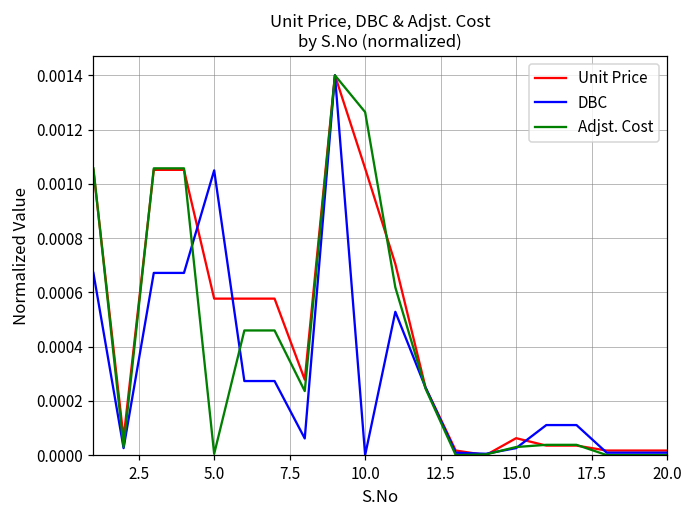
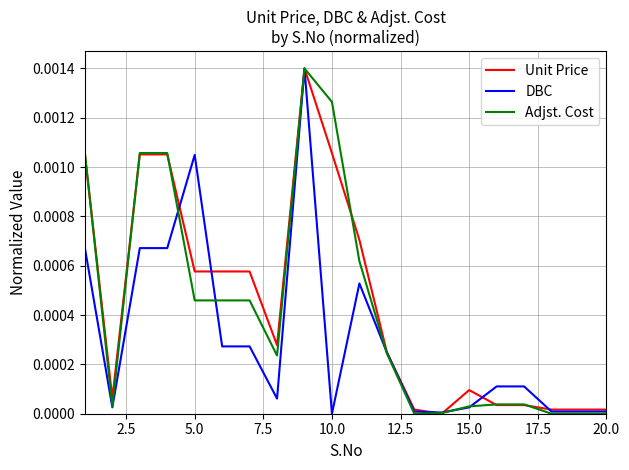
Adjst. Cost, 5.0: 0.00000 -> 0.00046
Unit Price, 15.0: 0.00006 -> 0.00010
